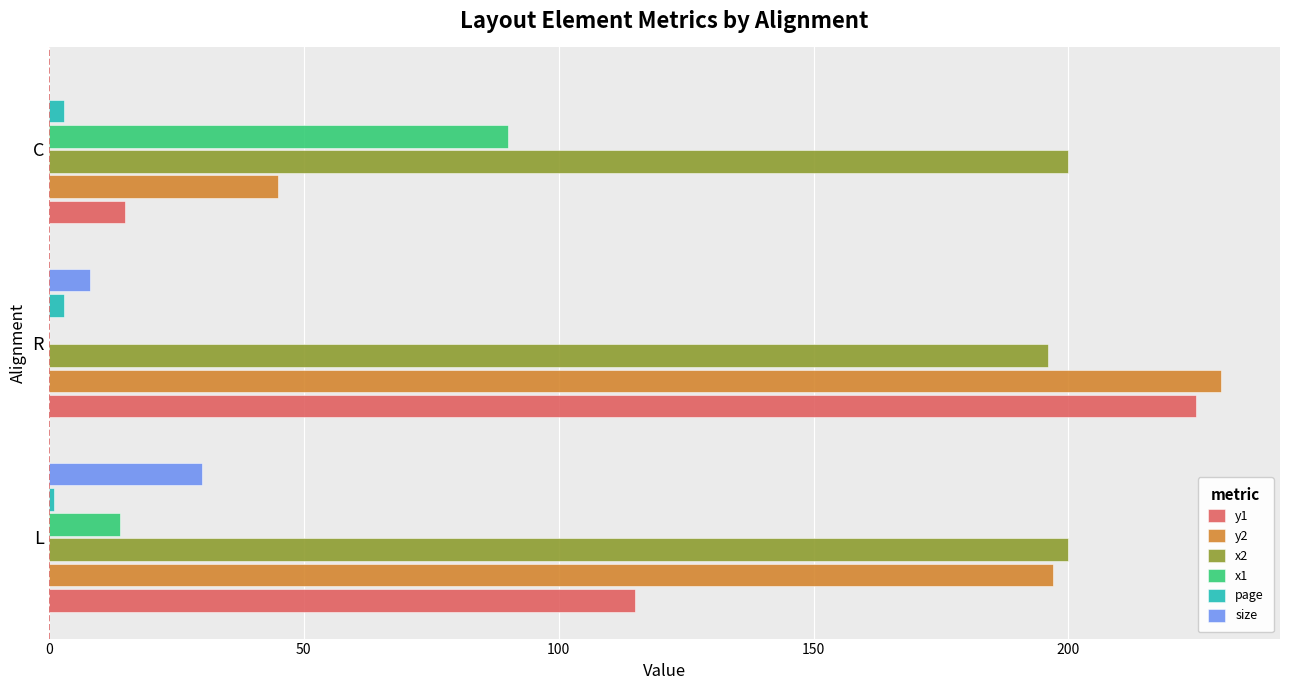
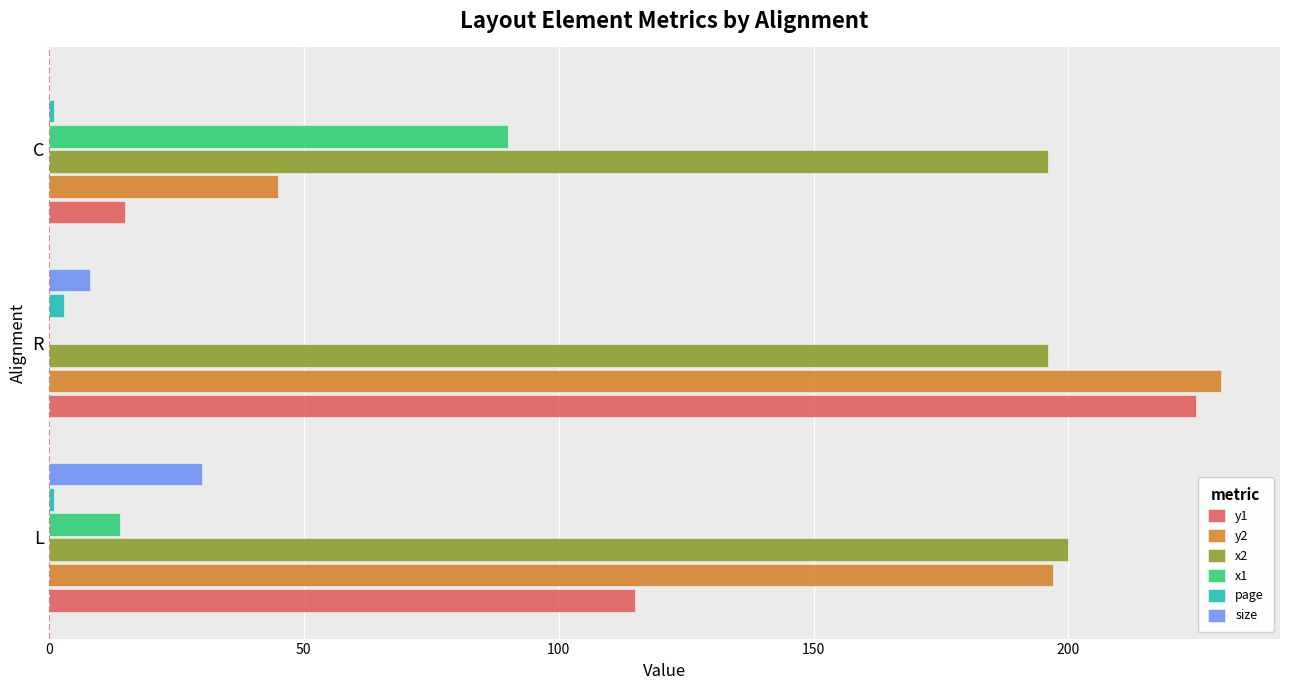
page, C: 3 -> 1
x2, C: 200 -> 196
